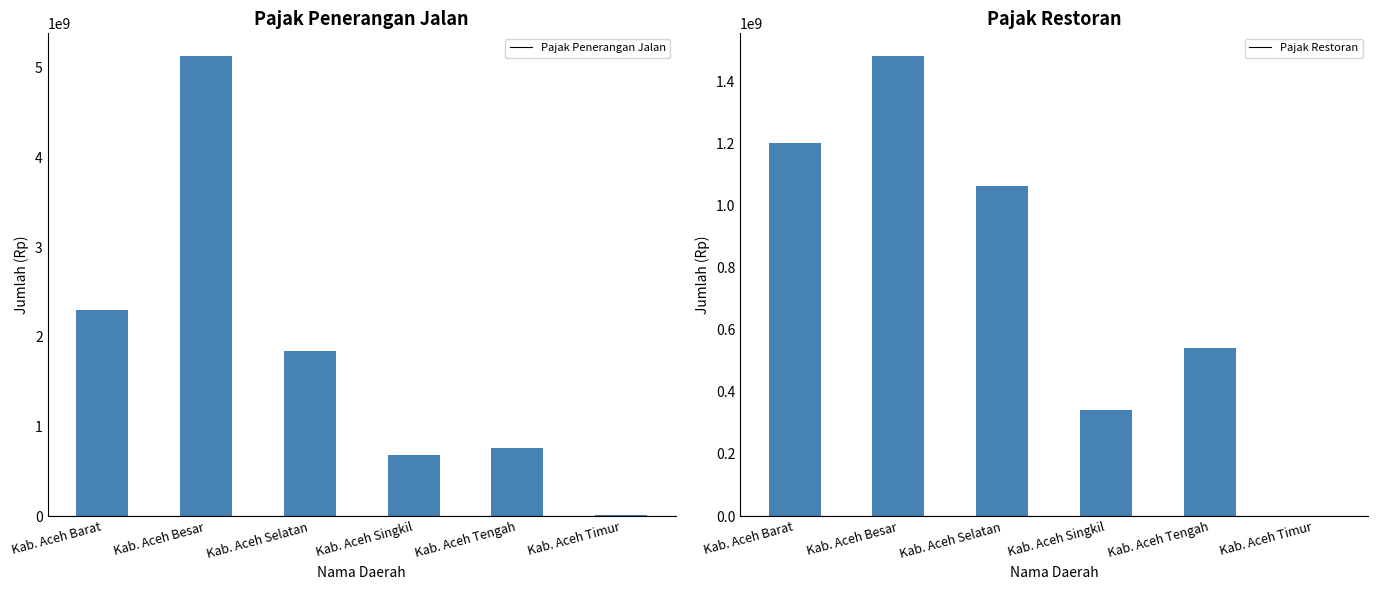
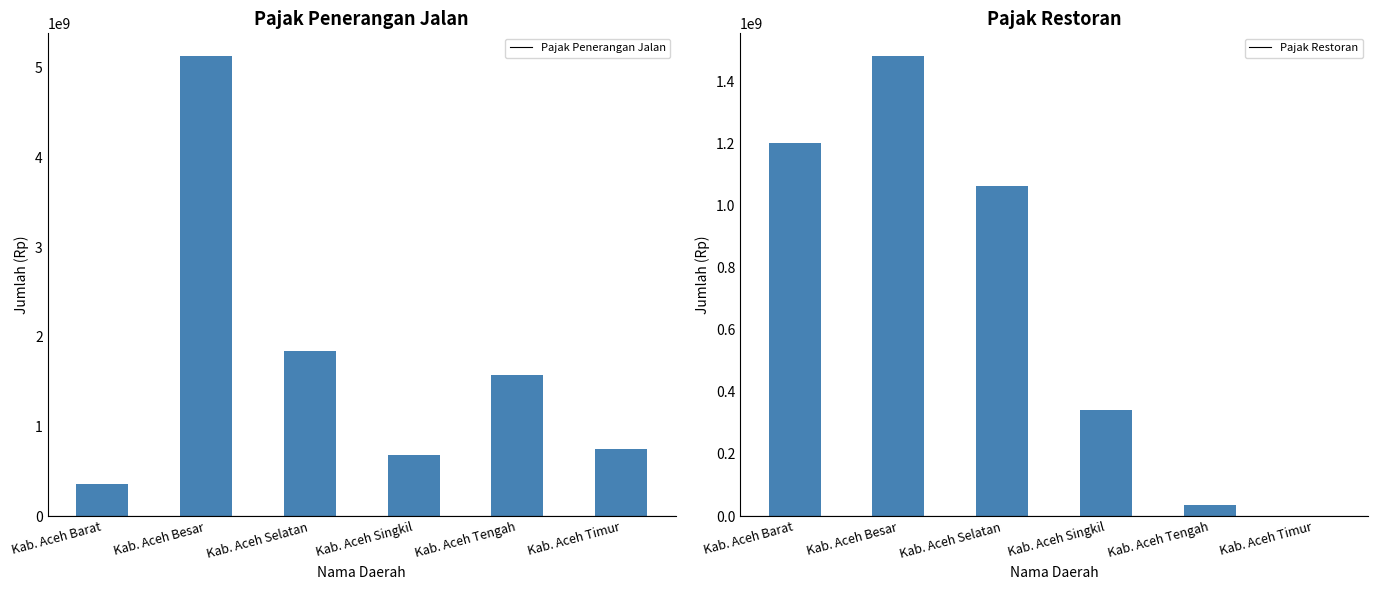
Pajak Penerangan Jalan, Kab. Aceh Barat: 2300000000 -> 400000000
Pajak Penerangan Jalan, Kab. Aceh Tengah: 800000000 -> 1600000000
Pajak Penerangan Jalan, Kab. Aceh Timur: 0 -> 700000000
Pajak Restoran, Kab. Aceh Tengah: 540000000 -> 30000000
